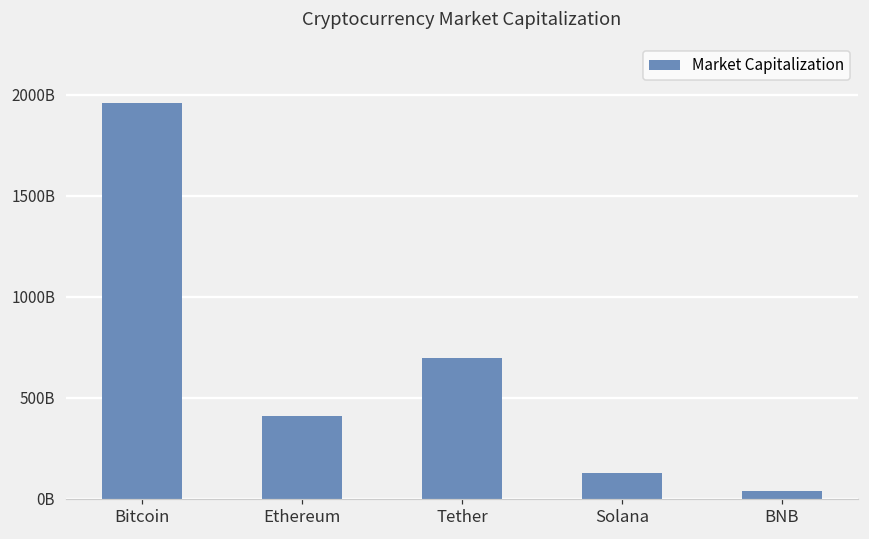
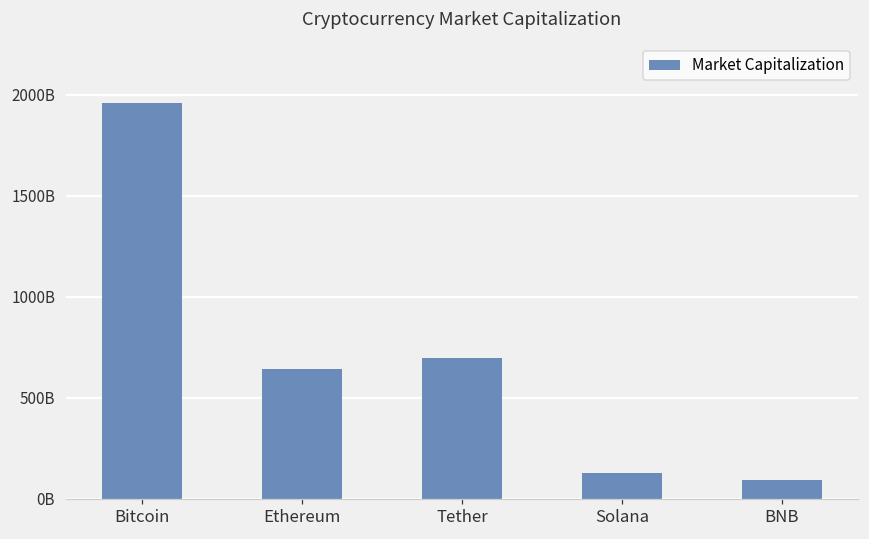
Ethereum: 410000000000 -> 640000000000
BNB: 40000000000 -> 90000000000
